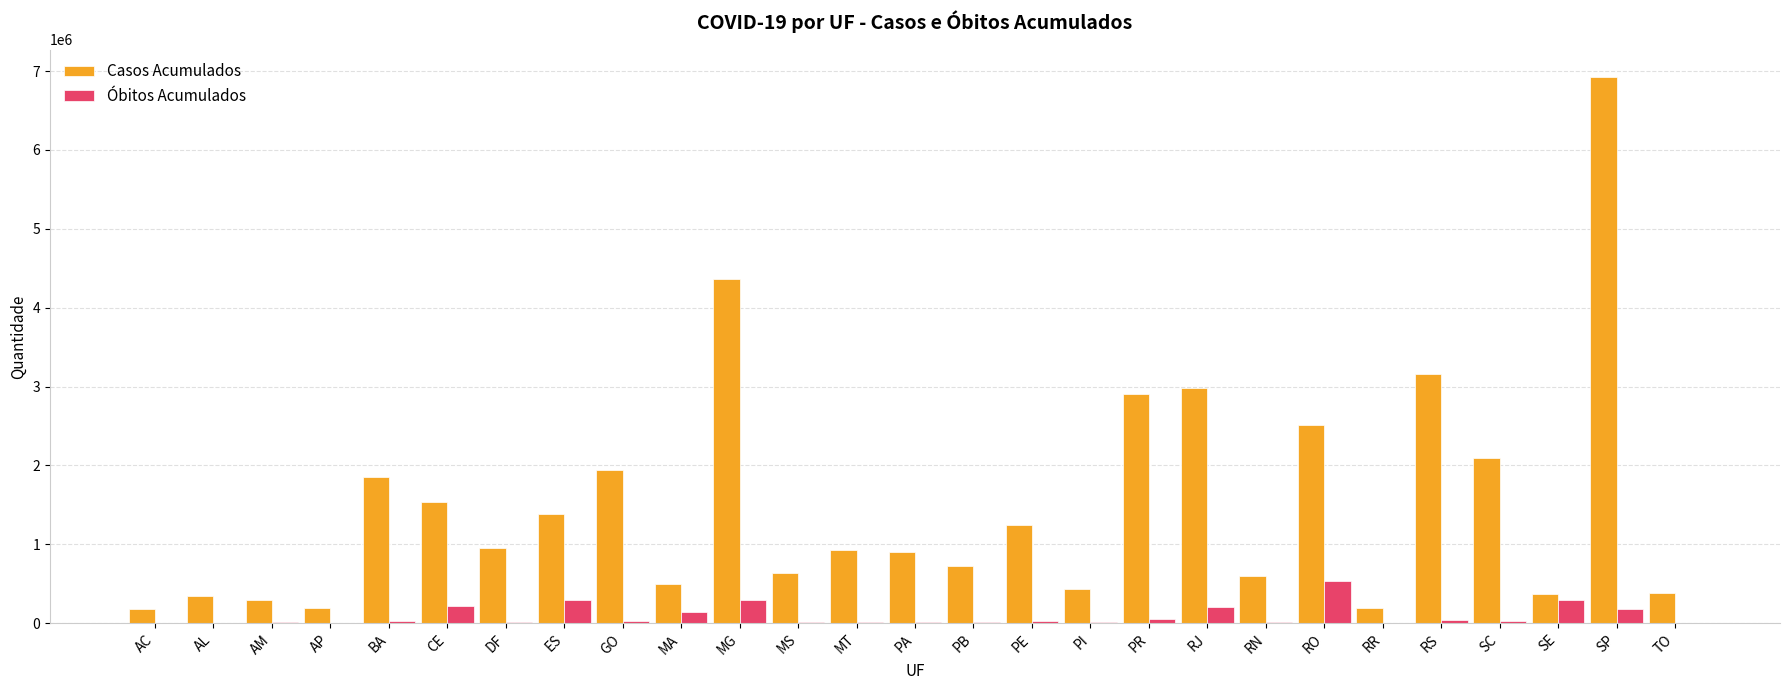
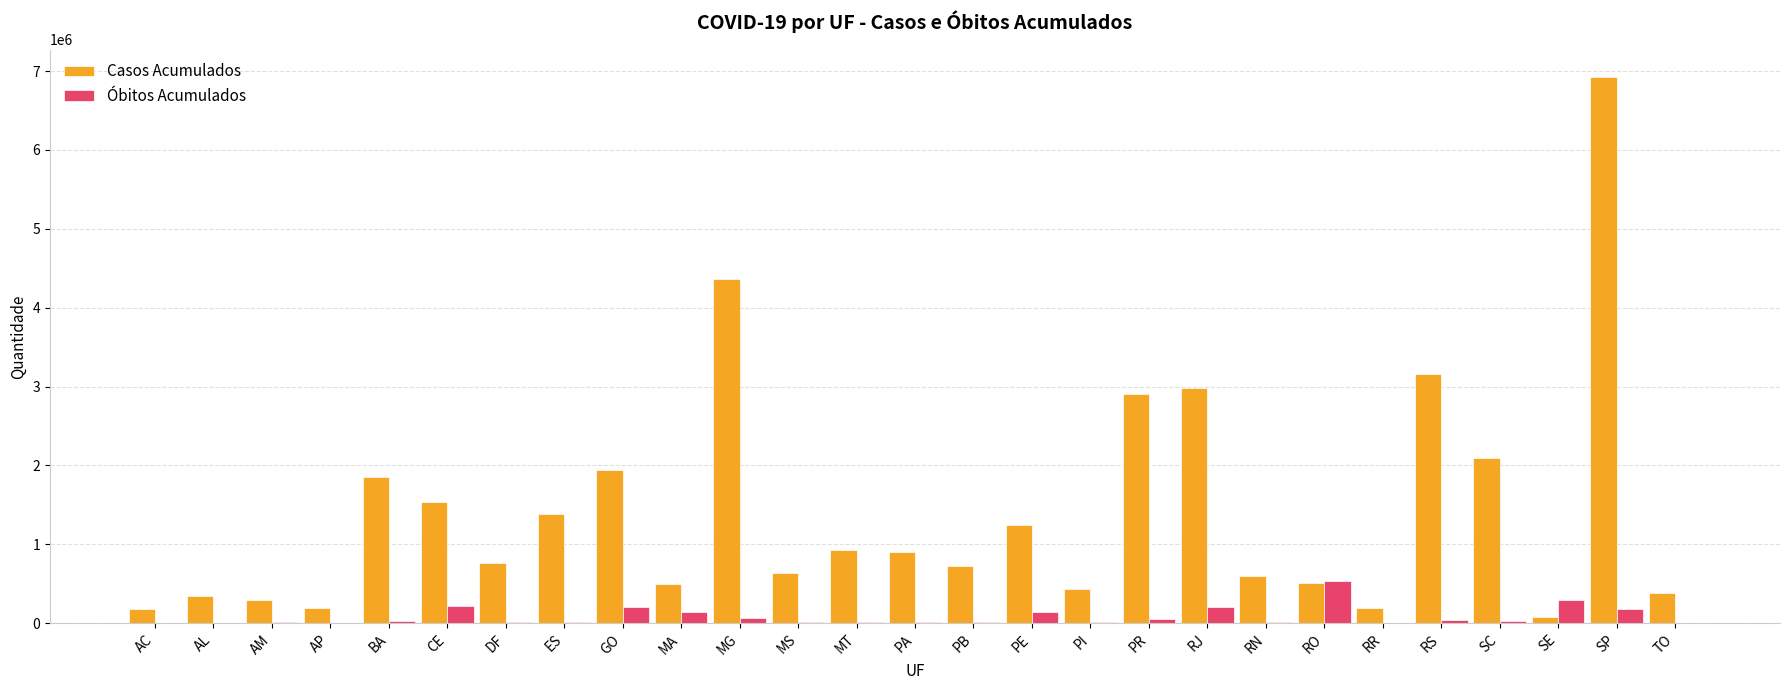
Casos Acumulados, DF: 1000000 -> 800000
Óbitos Acumulados, ES: 300000 -> 0
Óbitos Acumulados, GO: 0 -> 200000
Óbitos Acumulados, MG: 300000 -> 100000
Óbitos Acumulados, PE: 0 -> 100000
Casos Acumulados, RO: 2500000 -> 500000
Casos Acumulados, SE: 400000 -> 100000
